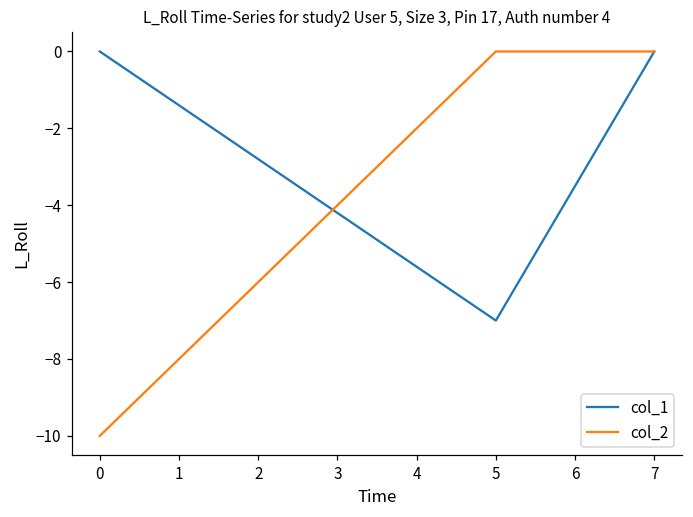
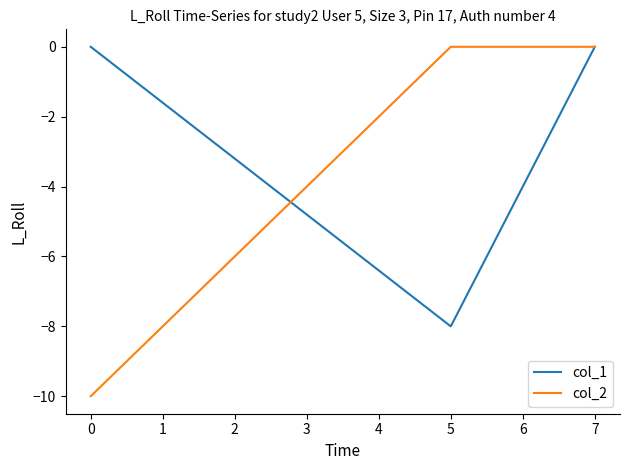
col_1, 5: -7 -> -8
